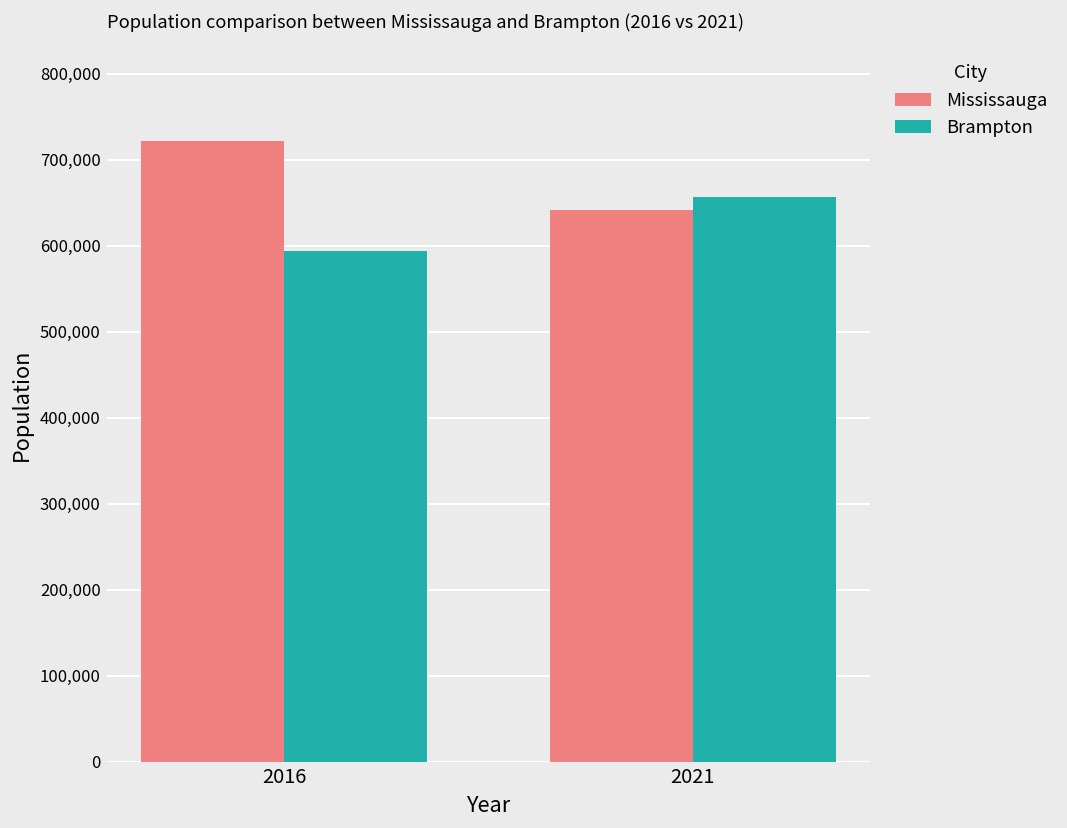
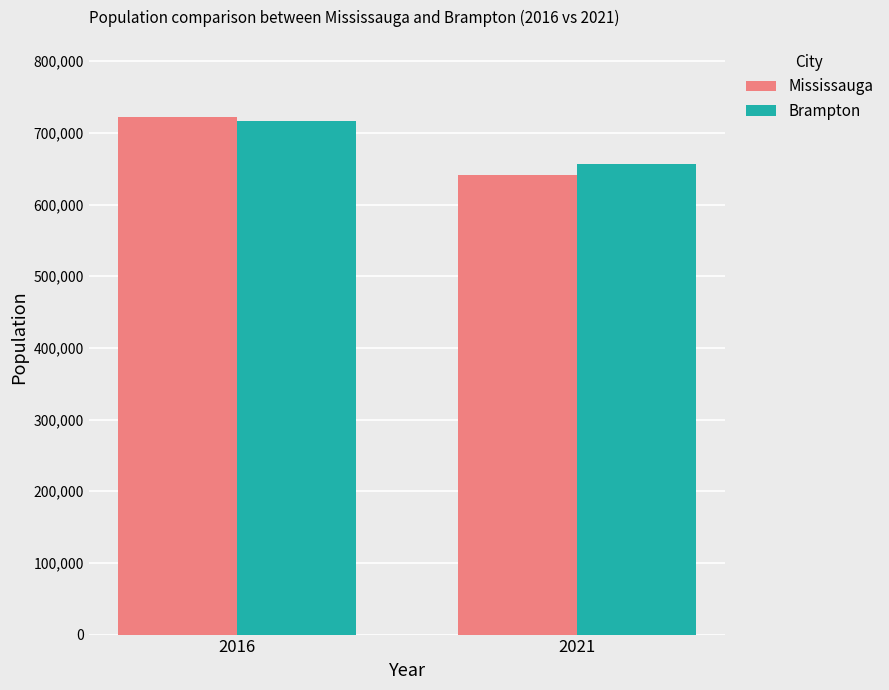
Brampton, 2016: 590,000 -> 720,000
